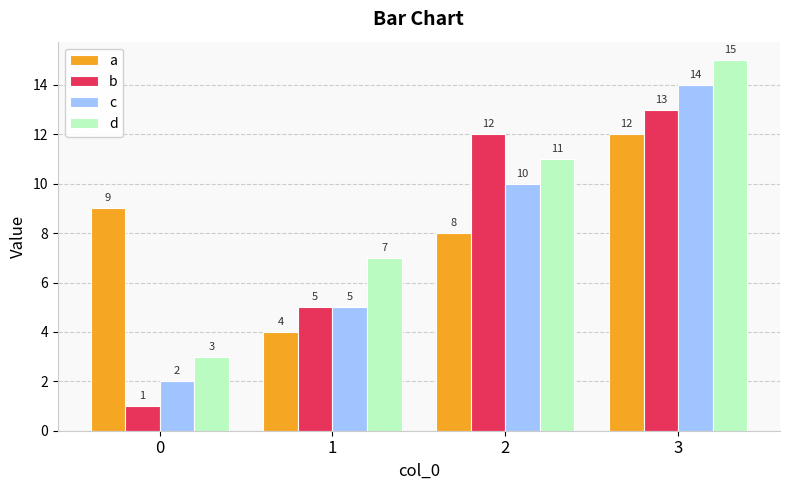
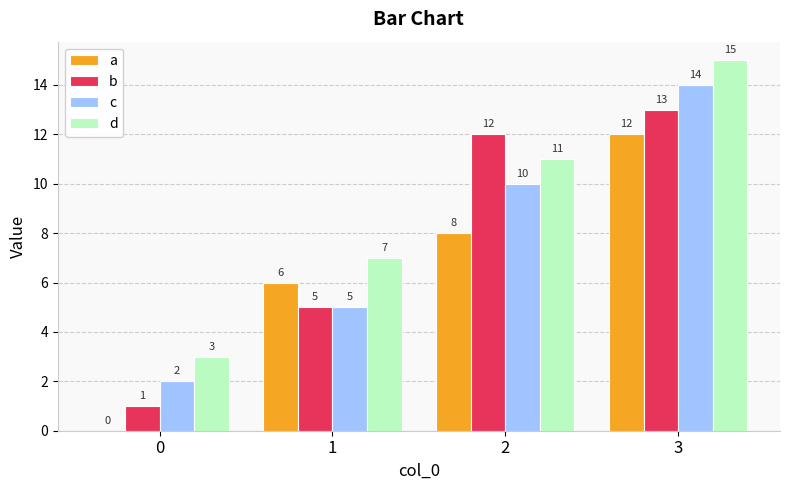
a, 0: 9 -> 0
a, 1: 4 -> 6
